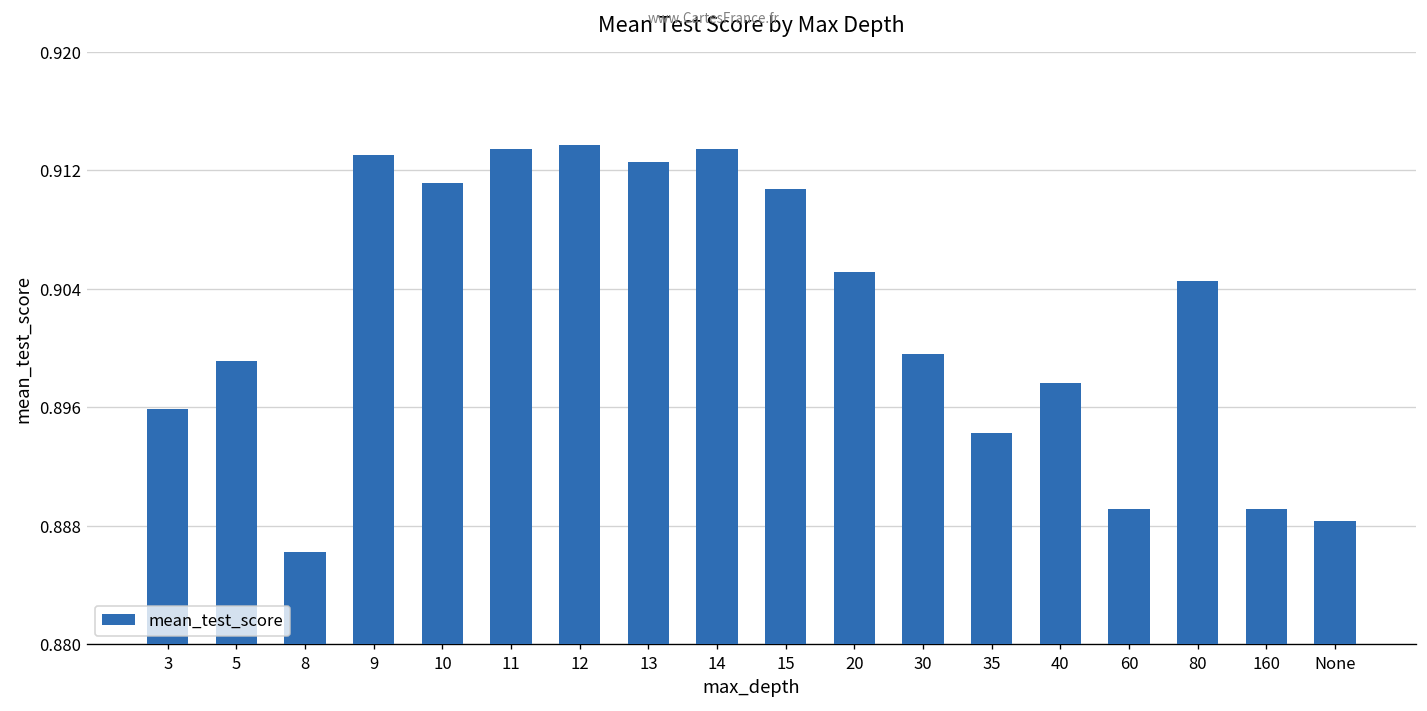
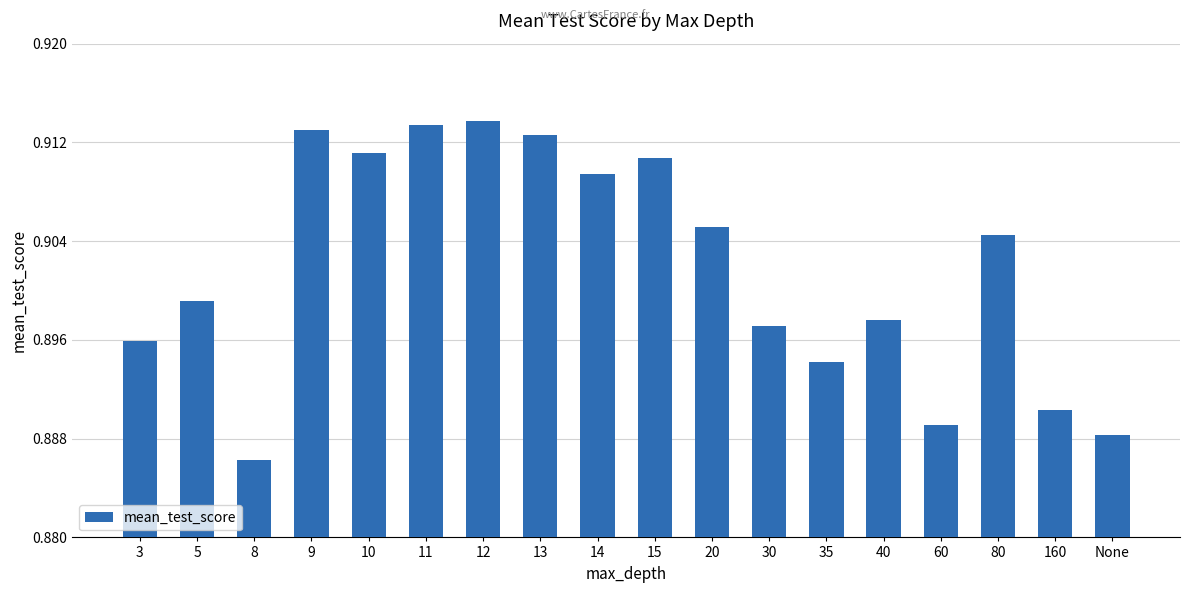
14: 0.9134 -> 0.9094
30: 0.8996 -> 0.8971
160: 0.8891 -> 0.8903
